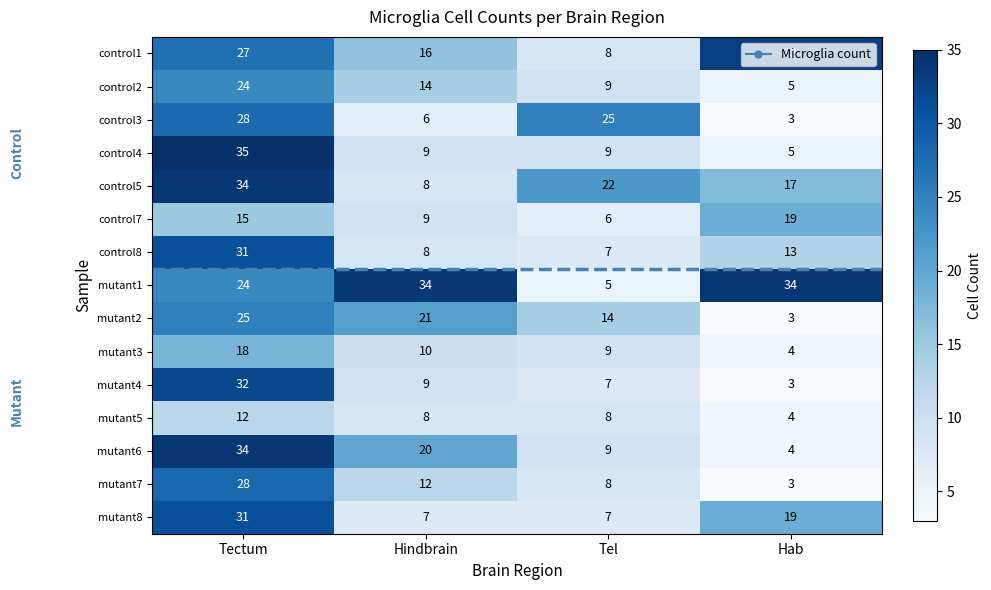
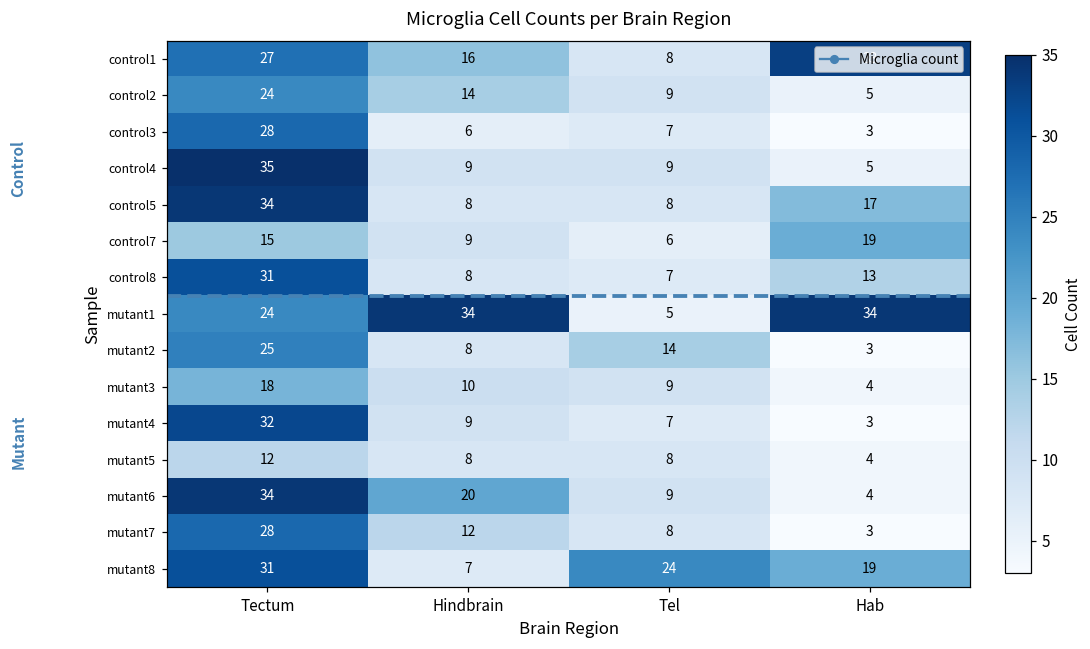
control3, Tel: 25 -> 7
control5, Tel: 22 -> 8
mutant2, Hindbrain: 21 -> 8
mutant8, Tel: 7 -> 24
